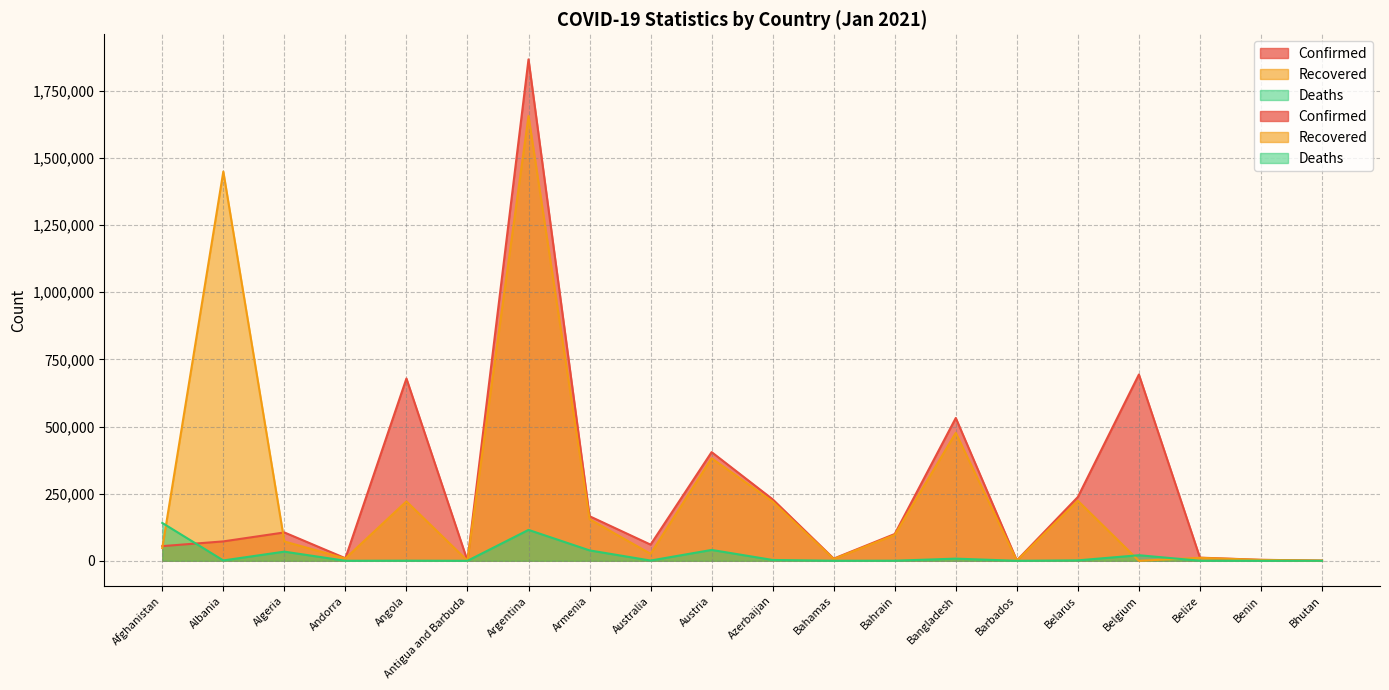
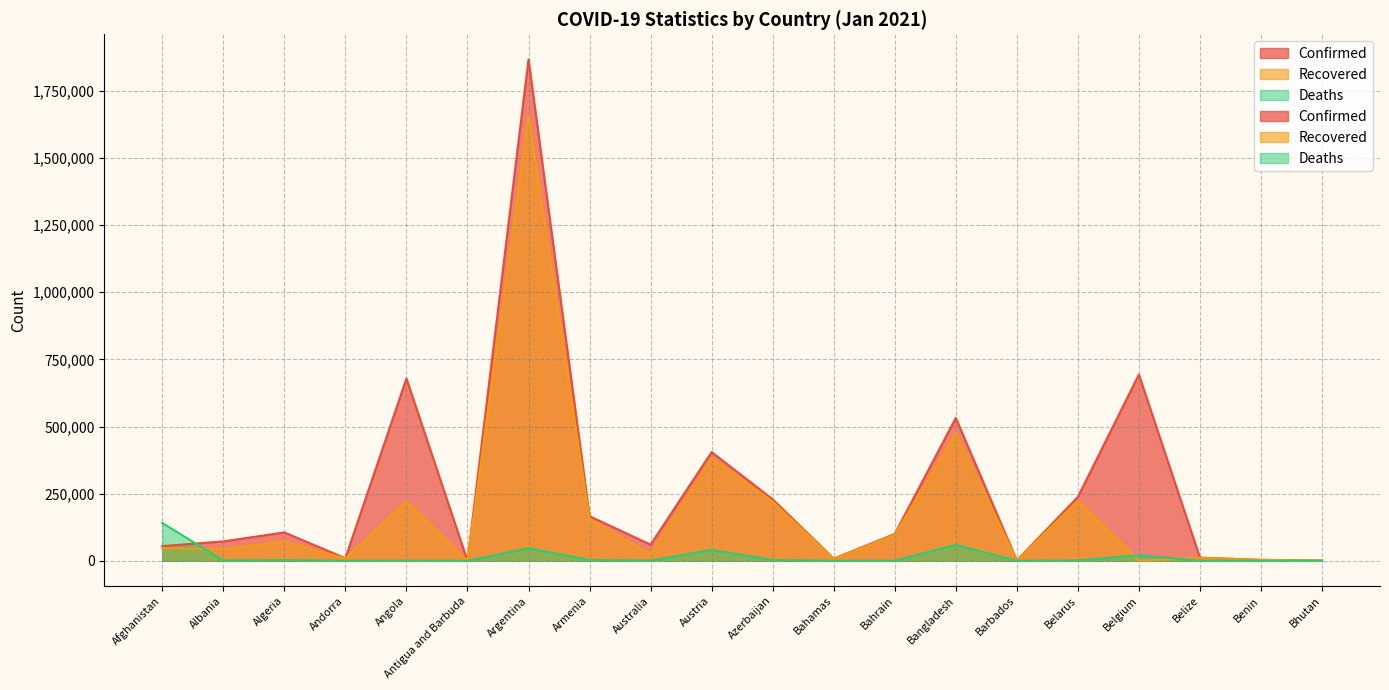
Recovered, Albania: 1,450,000 -> 40,000
Deaths, Algeria: 30,000 -> 0
Deaths, Argentina: 120,000 -> 50,000
Deaths, Armenia: 40,000 -> 0
Deaths, Bangladesh: 10,000 -> 60,000
